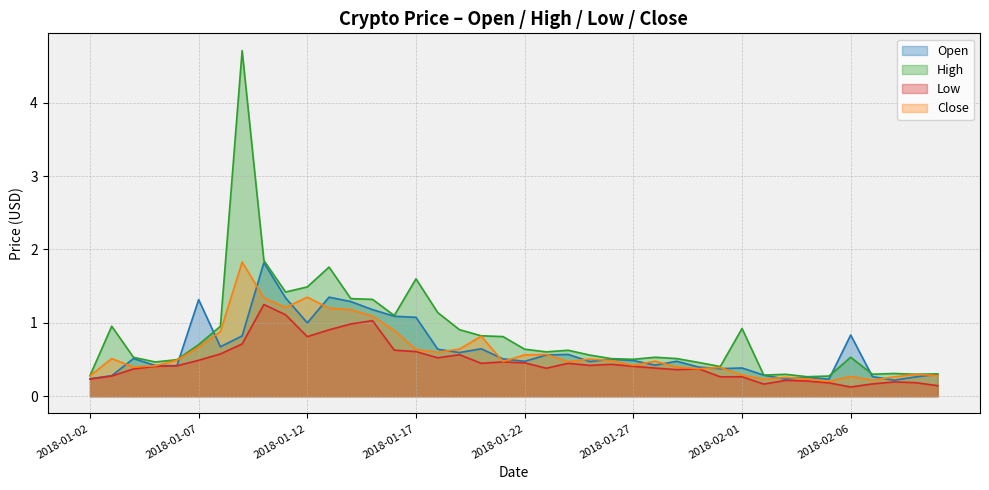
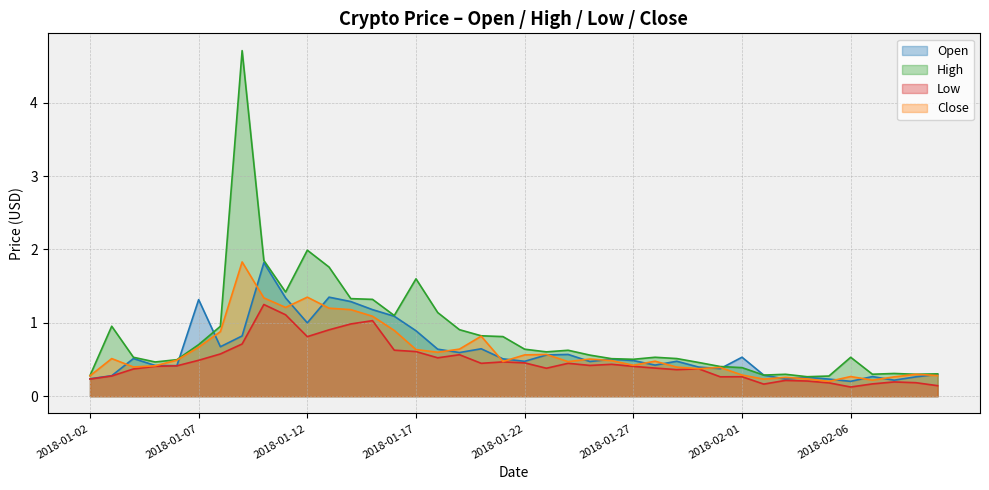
High, 2018-01-12: 1.5 -> 2.0
Open, 2018-01-17: 1.1 -> 0.9
Open, 2018-02-01: 0.4 -> 0.5
High, 2018-02-01: 0.9 -> 0.4
Open, 2018-02-06: 0.8 -> 0.2
